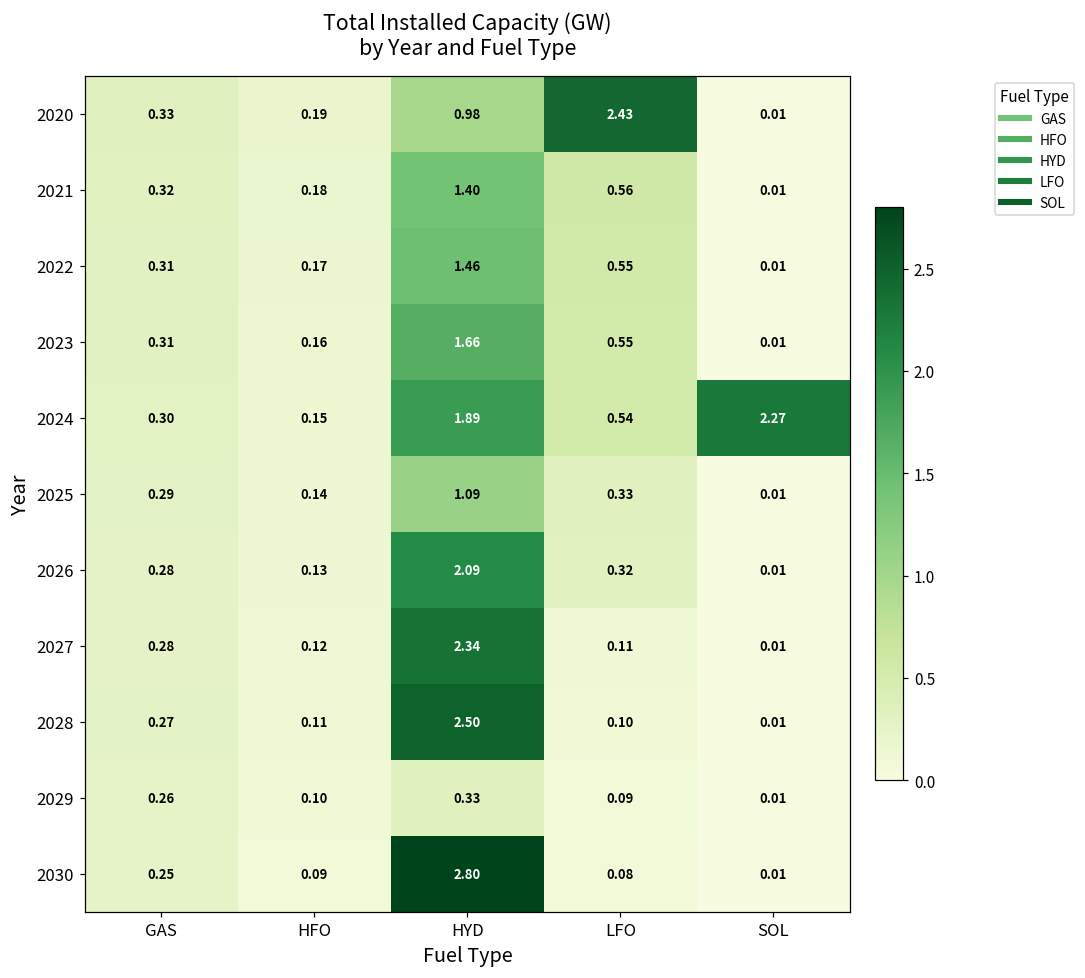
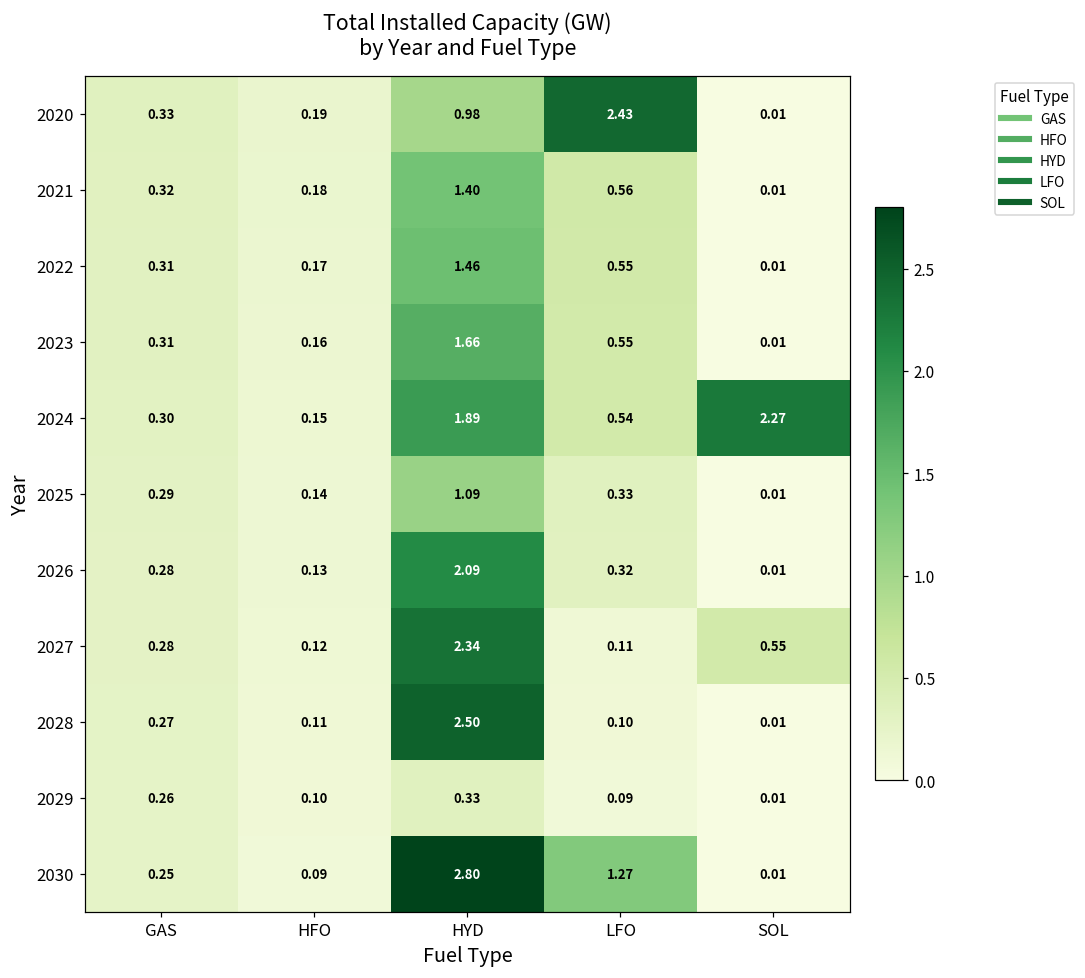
2027, SOL: 0.01 -> 0.55
2030, LFO: 0.08 -> 1.27
